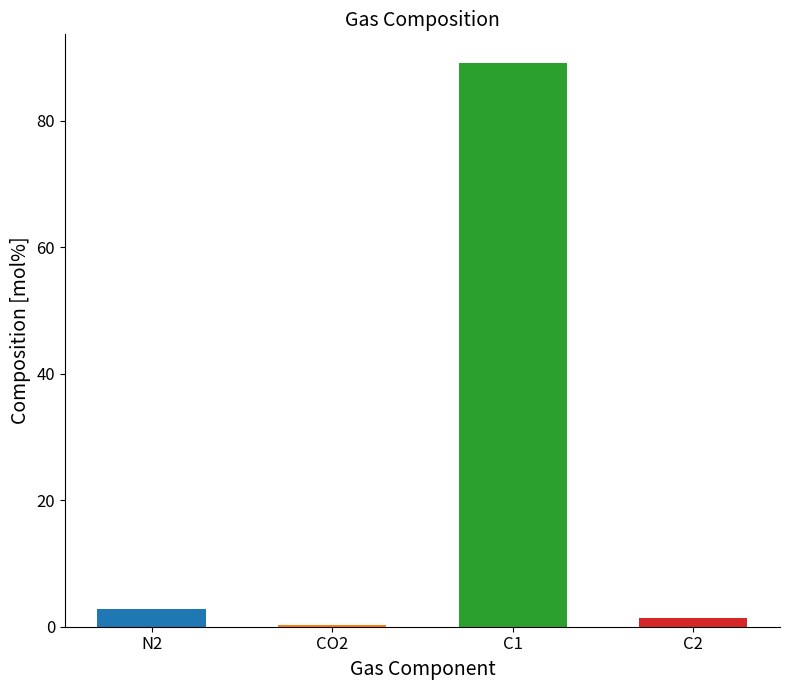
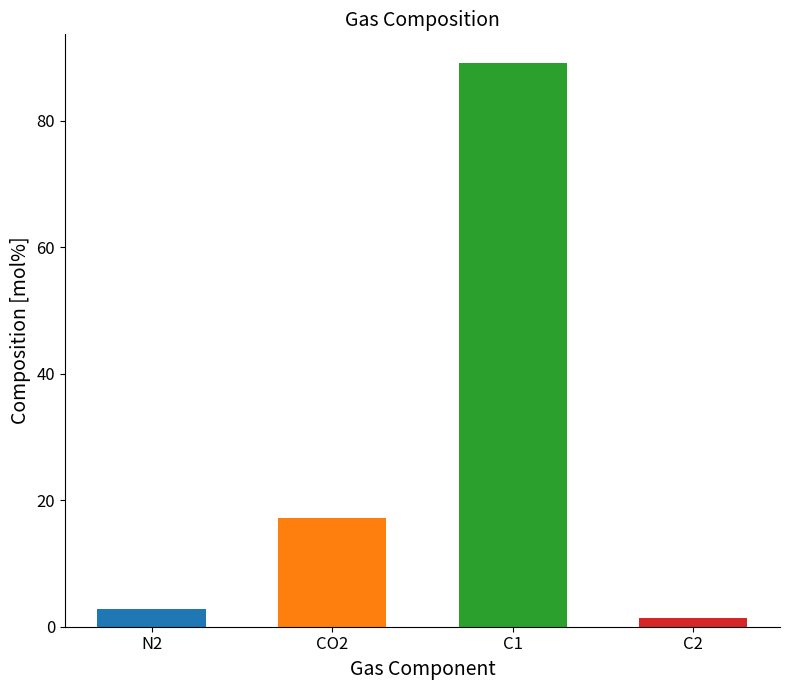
CO2: 0 -> 17
